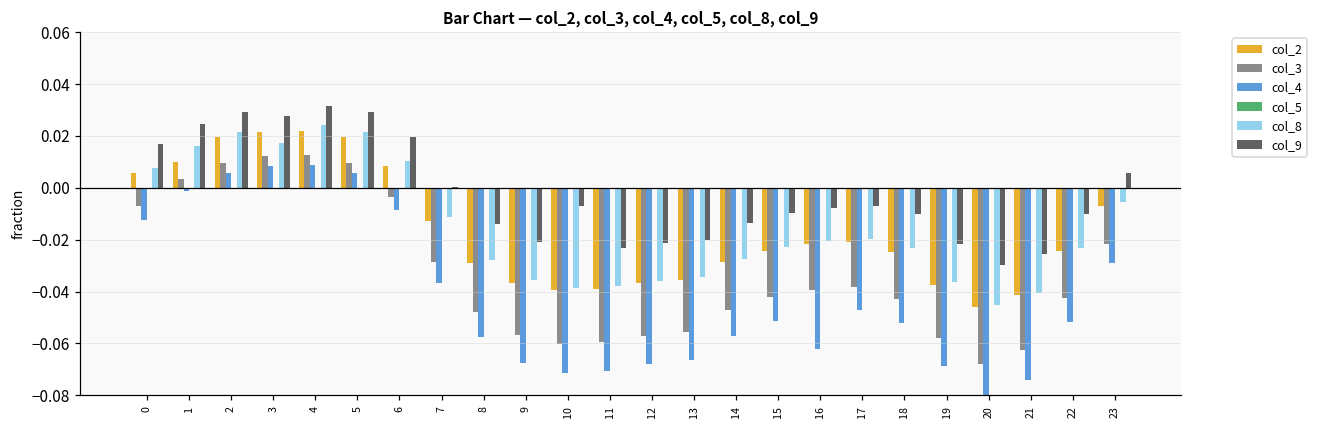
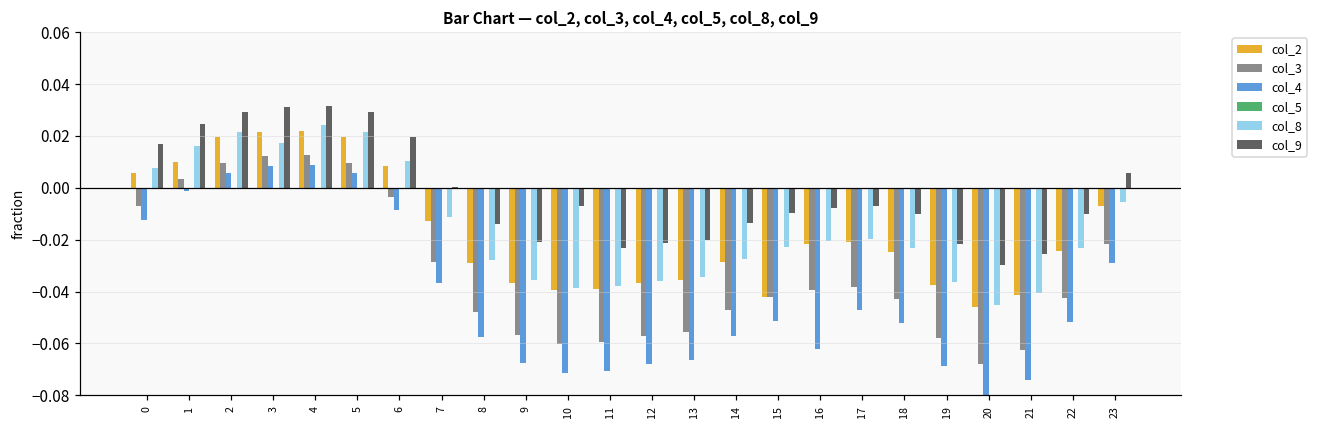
col_9, 3: 0.028 -> 0.031
col_2, 15: -0.024 -> -0.042
